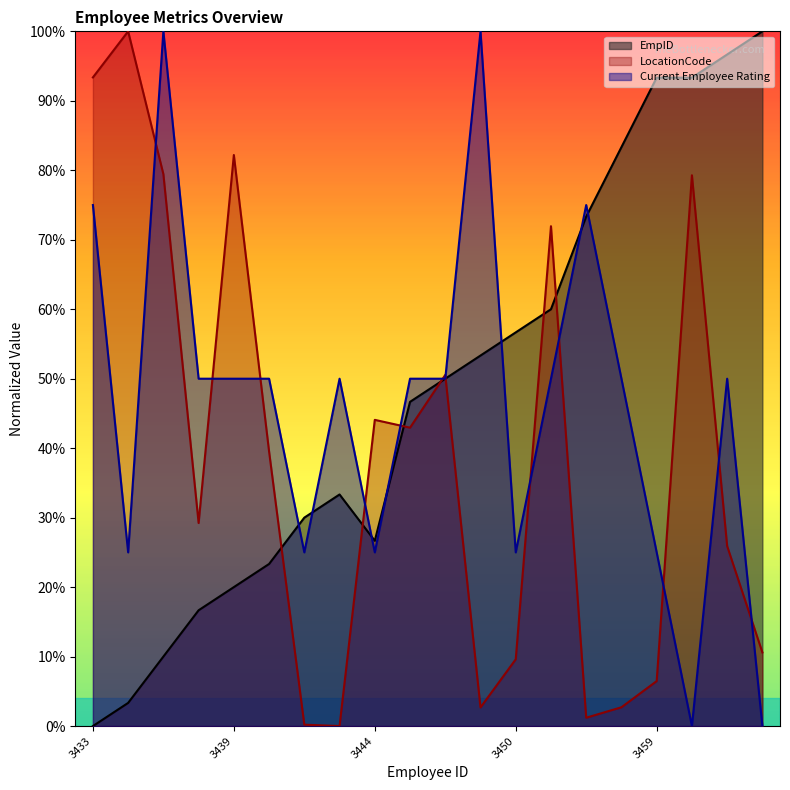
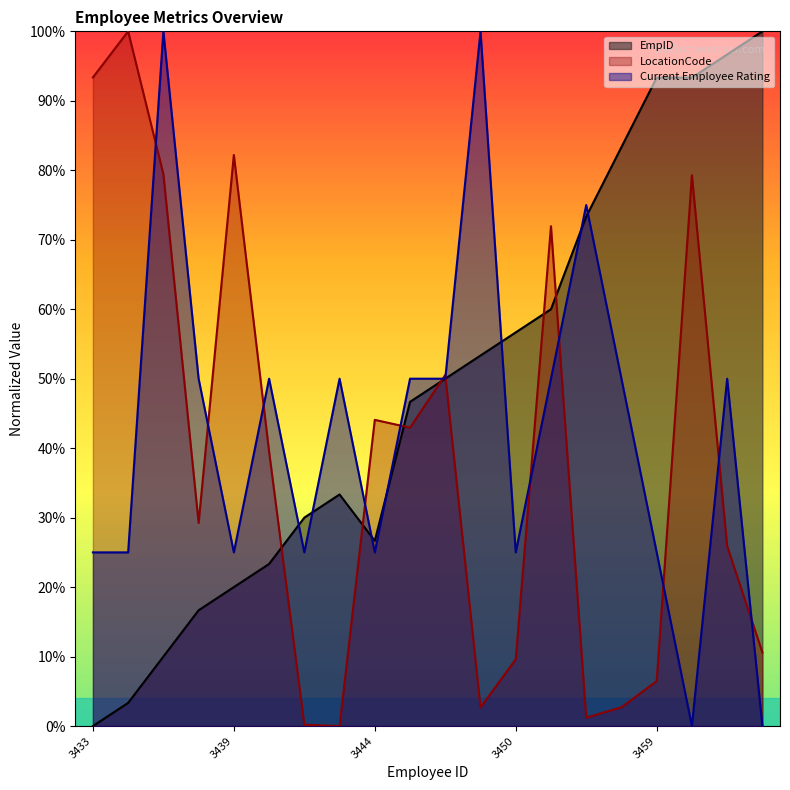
Current Employee Rating, 3433: 75% -> 25%
Current Employee Rating, 3439: 50% -> 25%
